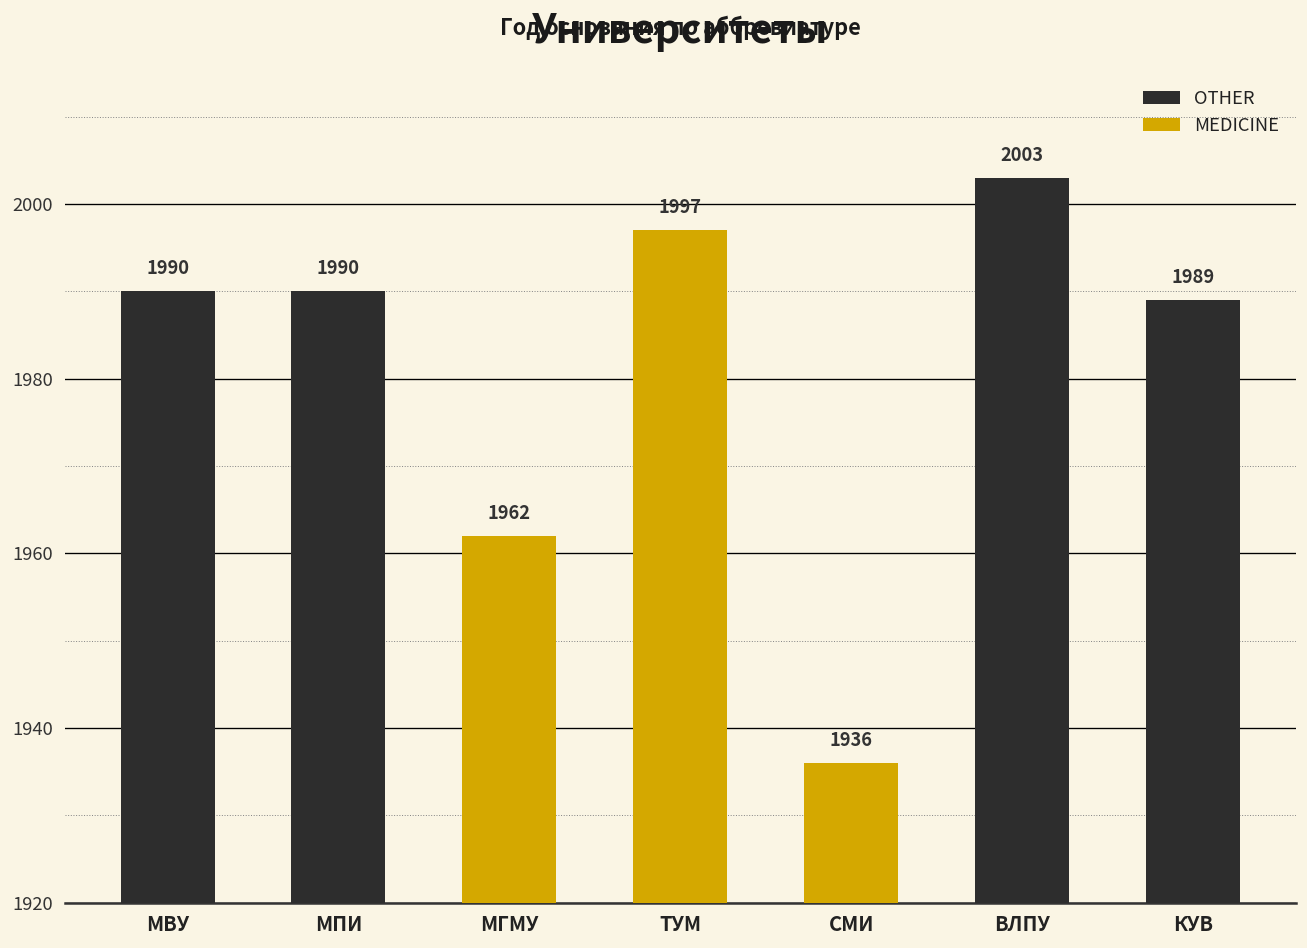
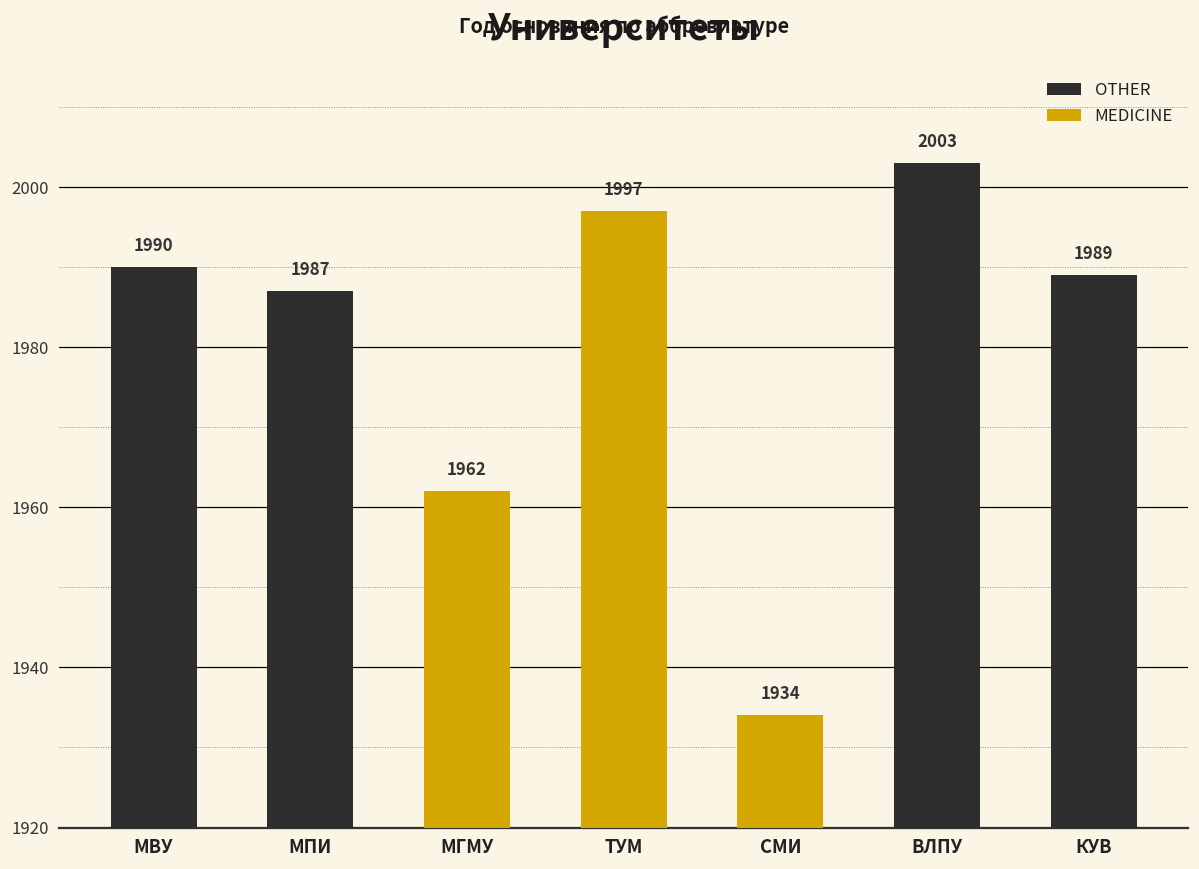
МПИ: 1990 -> 1987
СМИ: 1936 -> 1934
